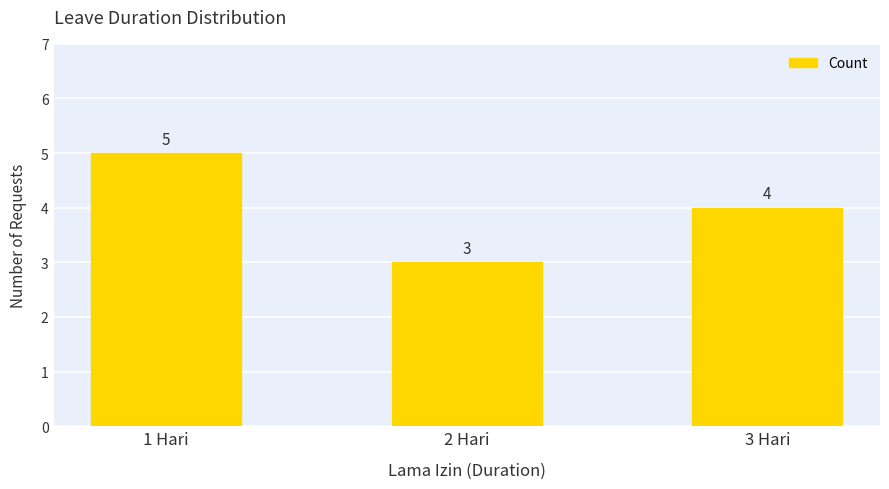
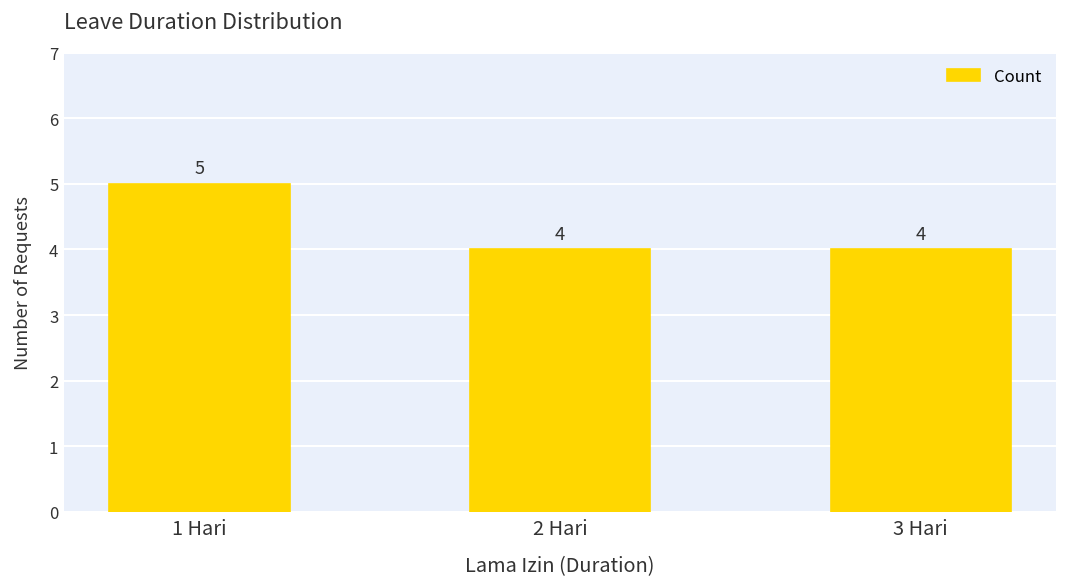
2 Hari: 3 -> 4
